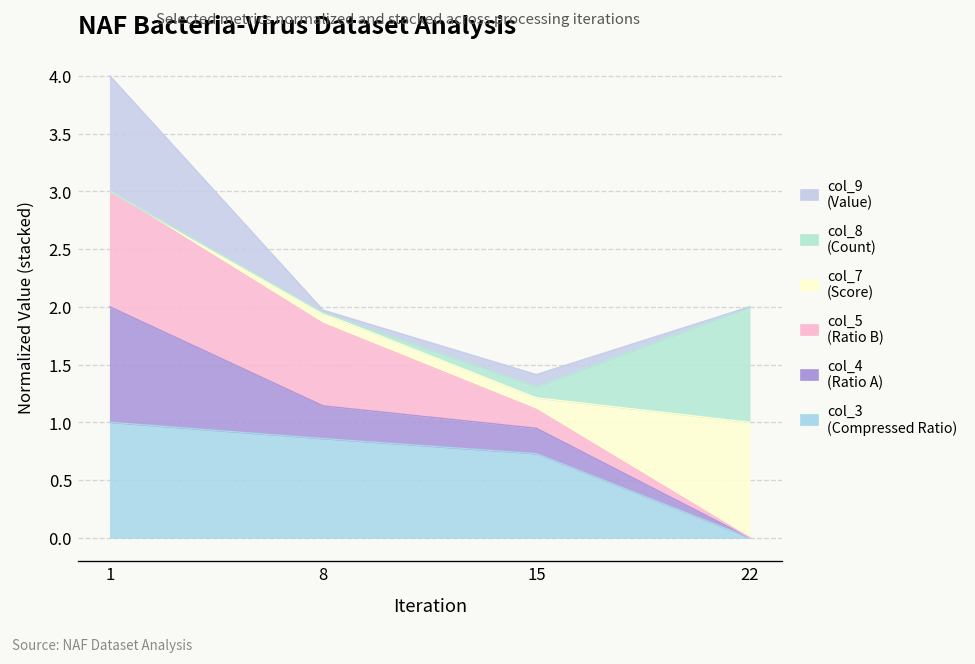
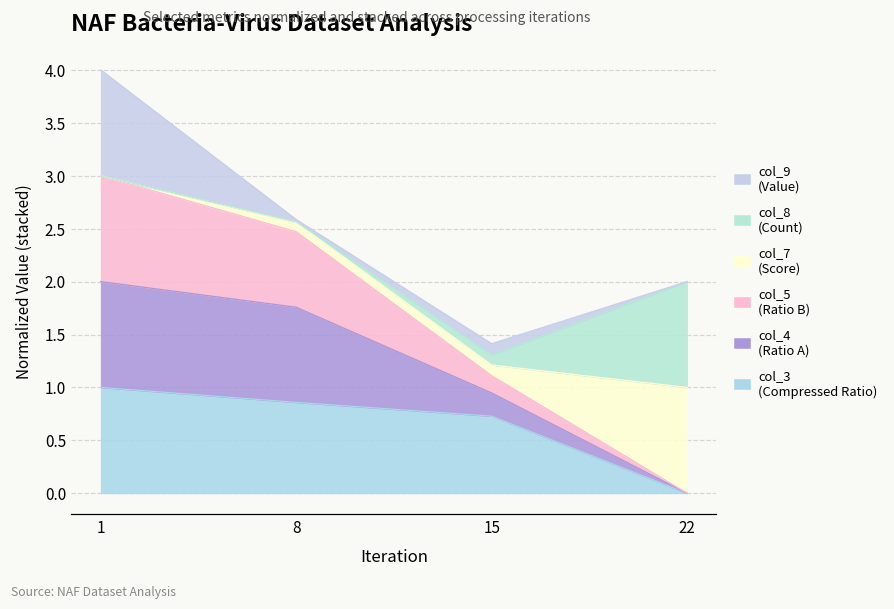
col_4 (Ratio A), 8: 0.3 -> 0.9
